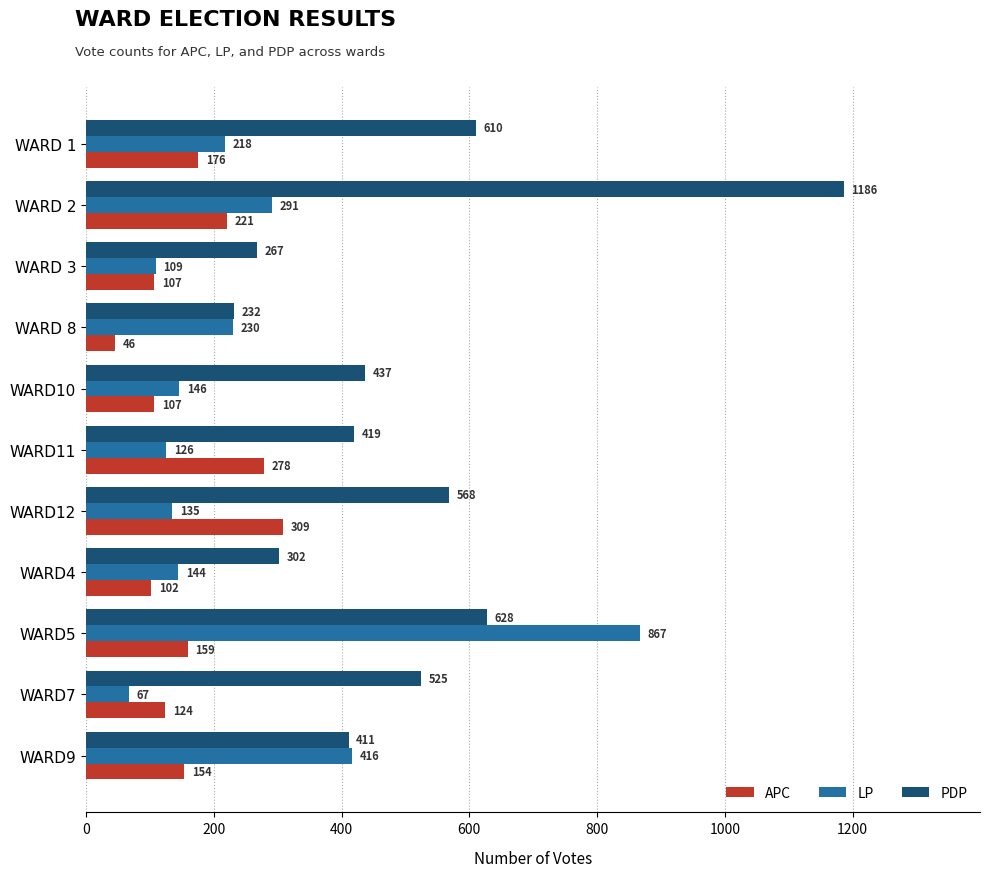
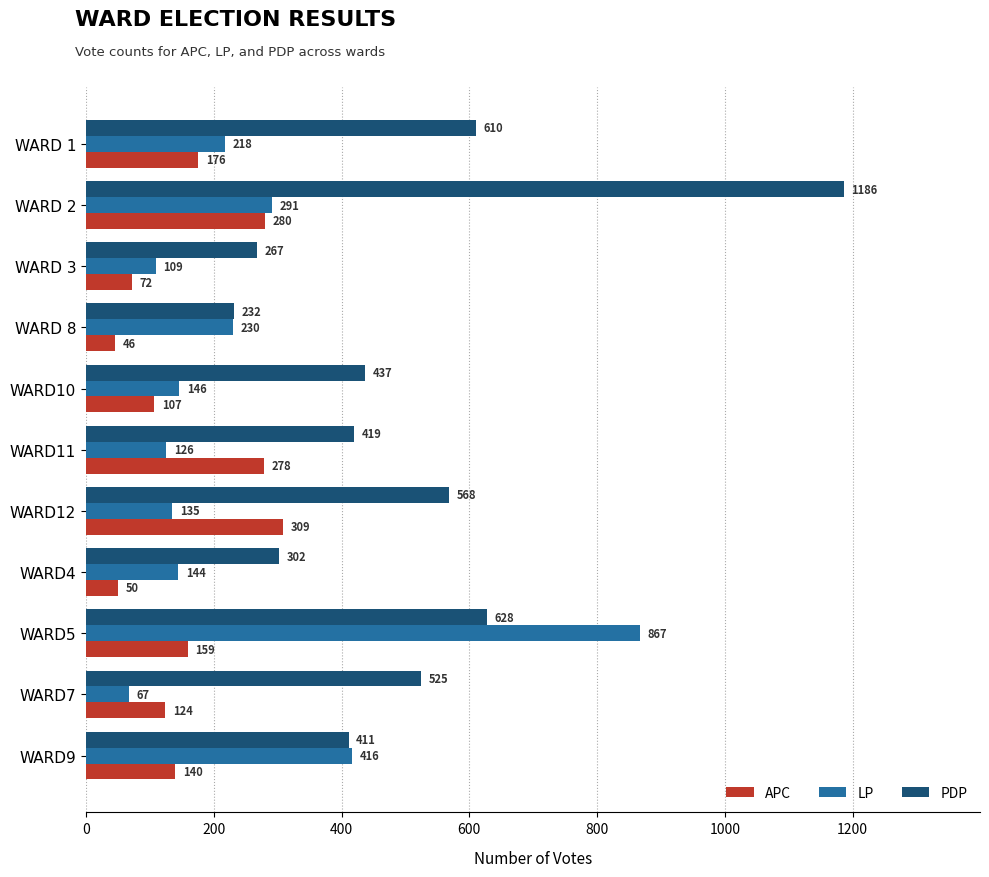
APC, WARD 2: 221 -> 280
APC, WARD 3: 107 -> 72
APC, WARD4: 102 -> 50
APC, WARD9: 154 -> 140
